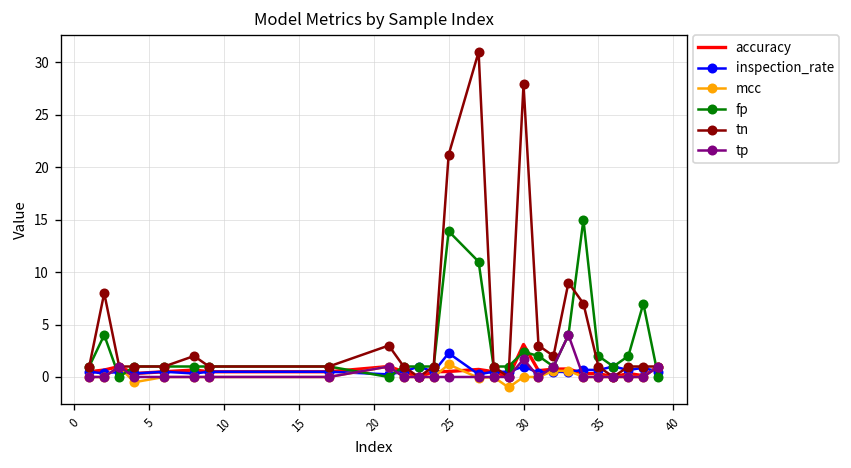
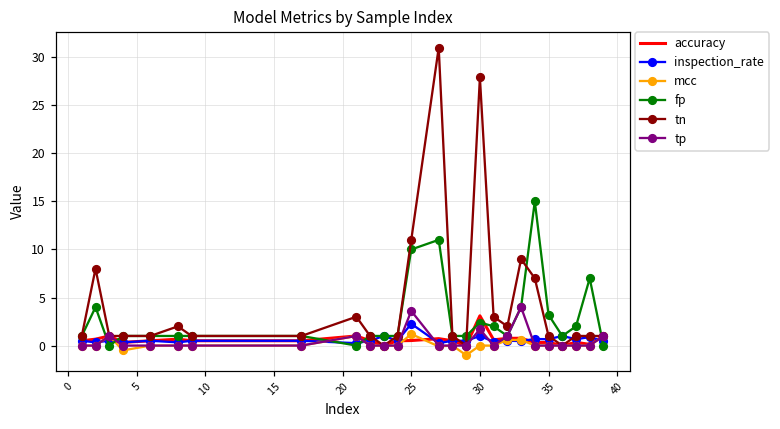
fp, 25: 14 -> 10
tn, 25: 21 -> 11
tp, 25: 0 -> 4
fp, 35: 2 -> 3
